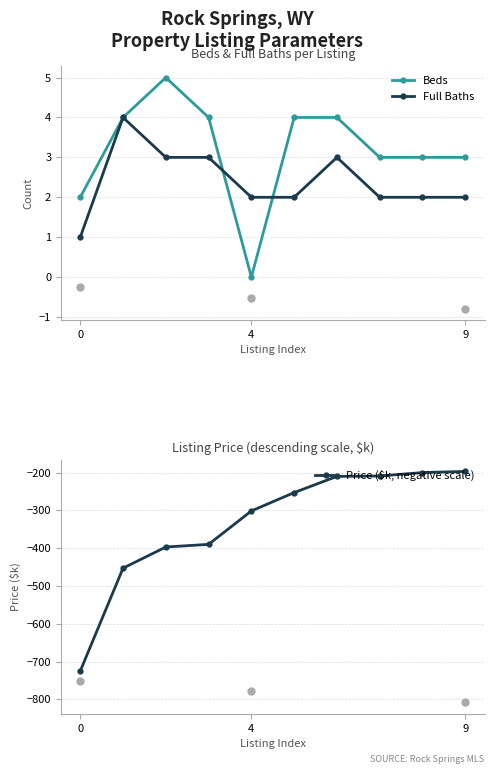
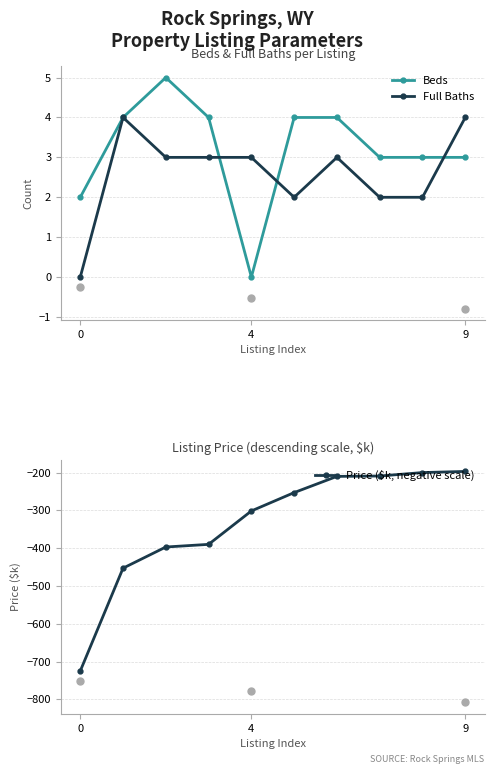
Beds & Full Baths per Listing, Full Baths, 0: 1 -> 0
Beds & Full Baths per Listing, Full Baths, 4: 2 -> 3
Beds & Full Baths per Listing, Full Baths, 9: 2 -> 4
